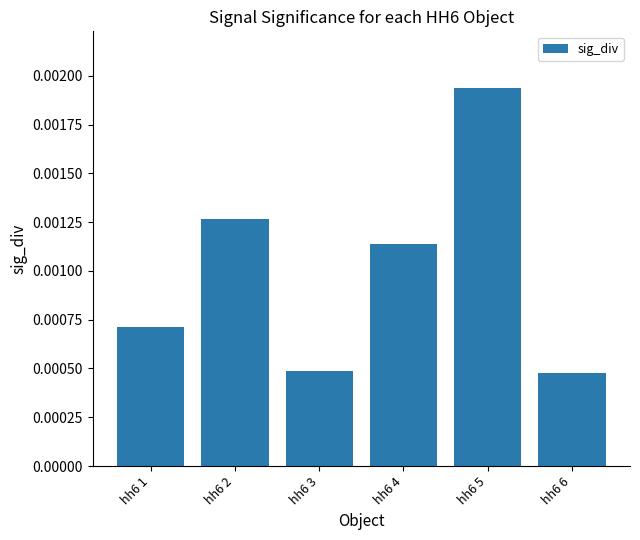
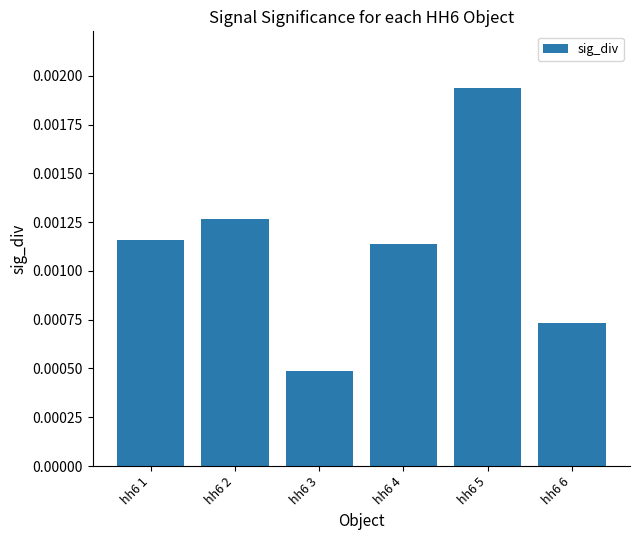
hh6 1: 0.00071 -> 0.00116
hh6 6: 0.00047 -> 0.00073
